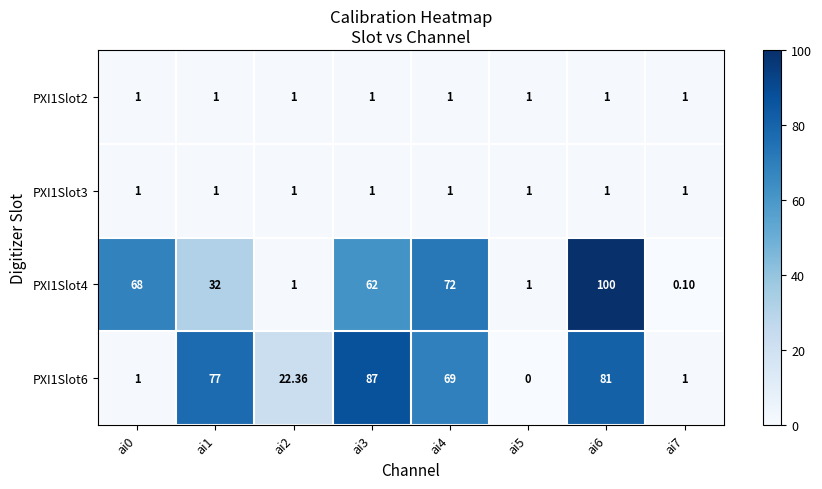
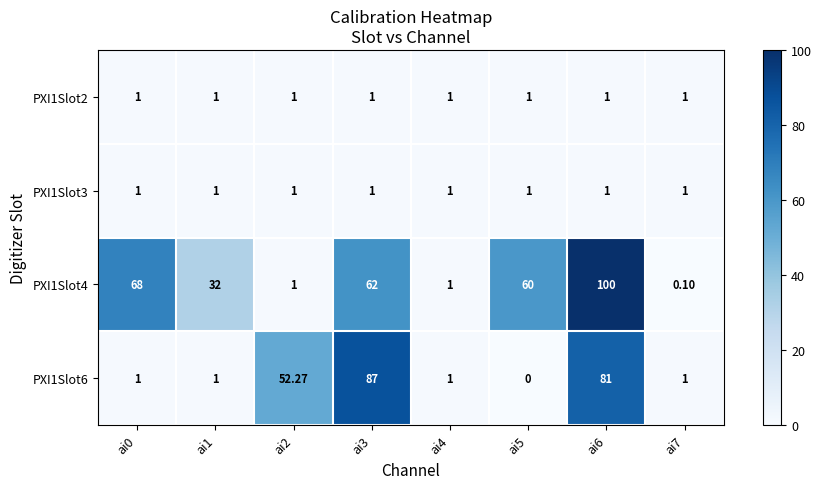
PXI1Slot4, ai4: 72 -> 1
PXI1Slot4, ai5: 1 -> 60
PXI1Slot6, ai1: 77 -> 1
PXI1Slot6, ai2: 22.36 -> 52.27
PXI1Slot6, ai4: 69 -> 1
